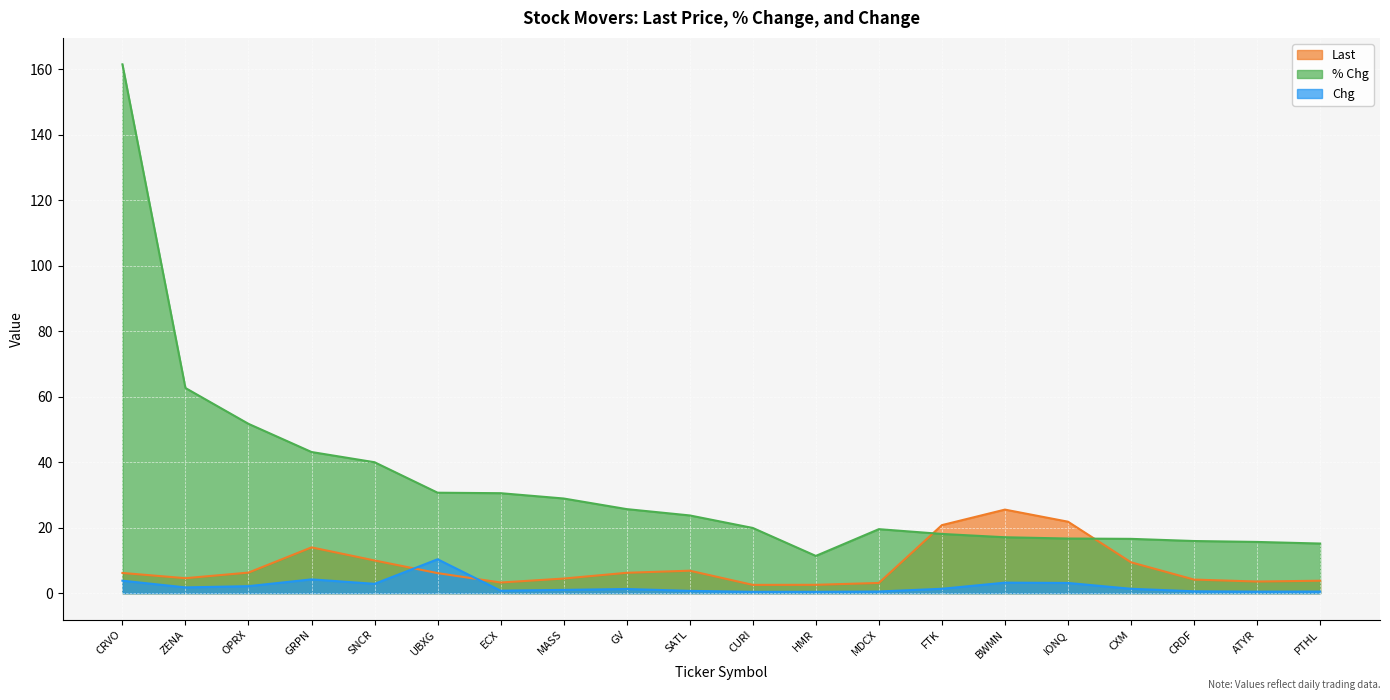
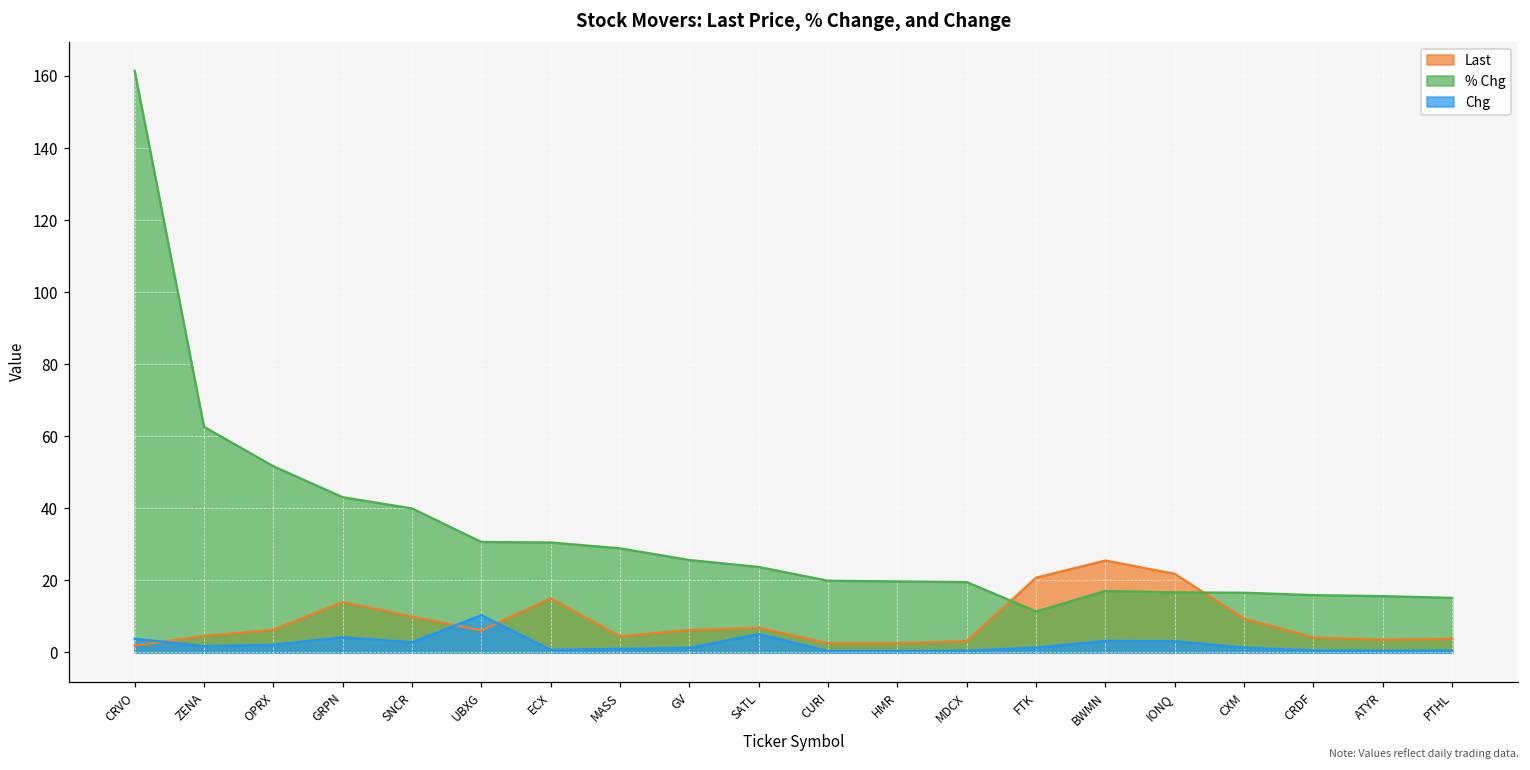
Last, CRVO: 6 -> 2
Last, ECX: 3 -> 15
Chg, SATL: 1 -> 5
% Chg, HMR: 11 -> 20
% Chg, FTK: 18 -> 11
